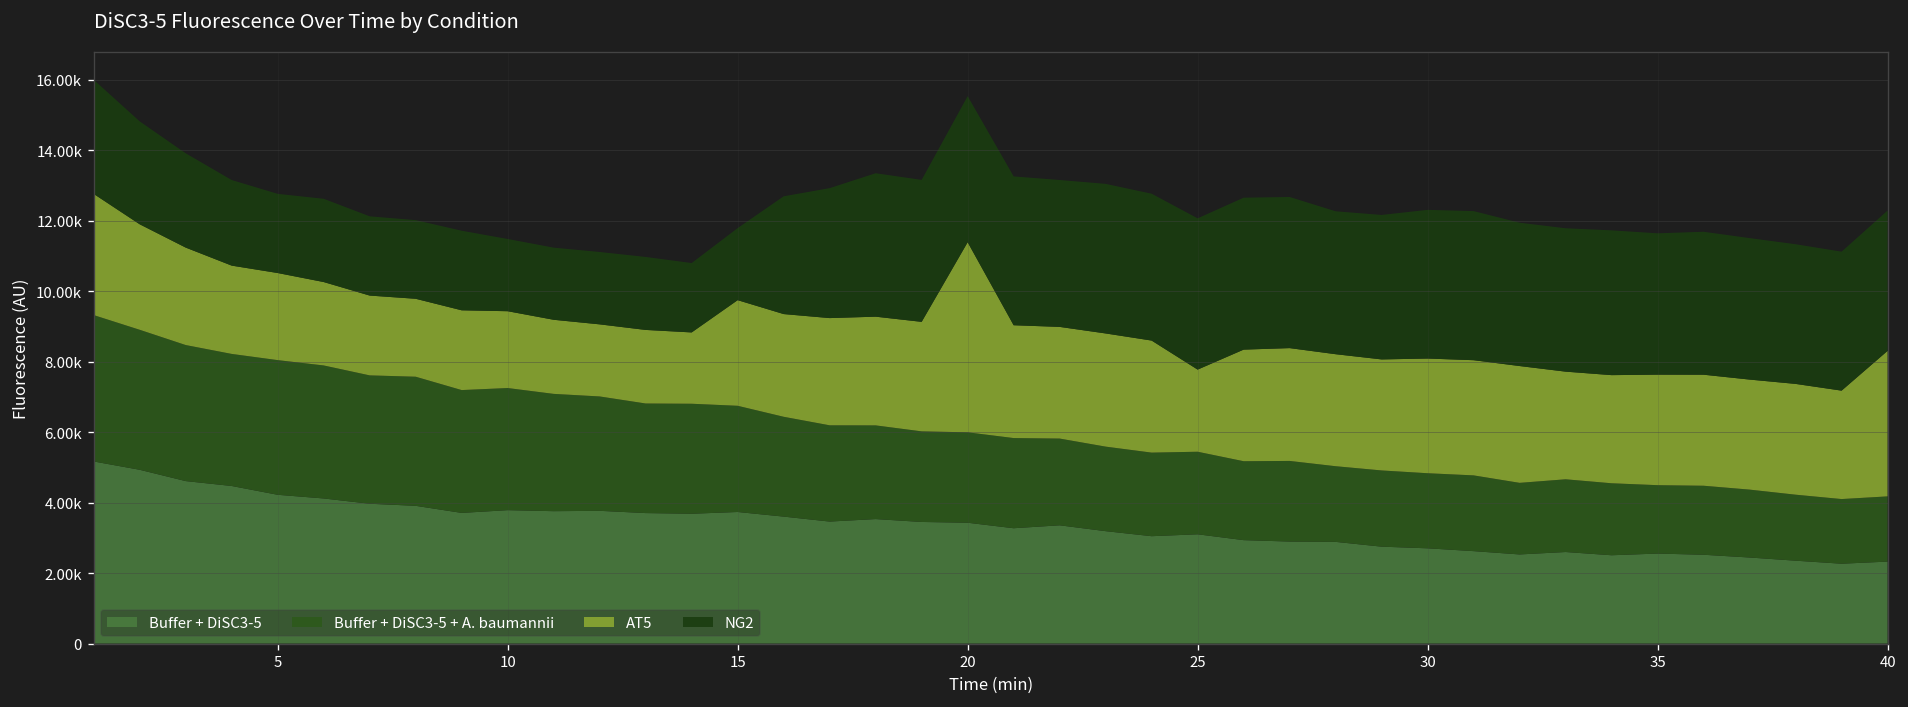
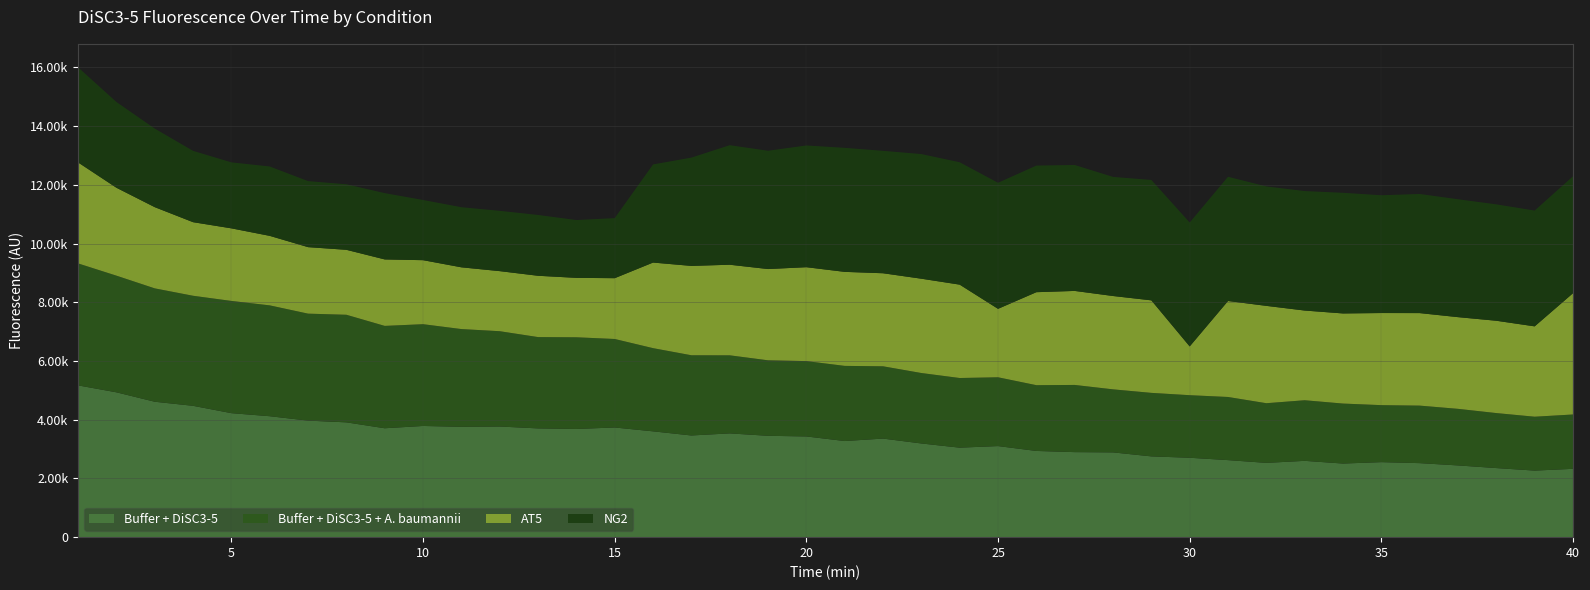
AT5, 15: 3000 -> 2100
AT5, 20: 5400 -> 3200
AT5, 30: 3300 -> 1700
